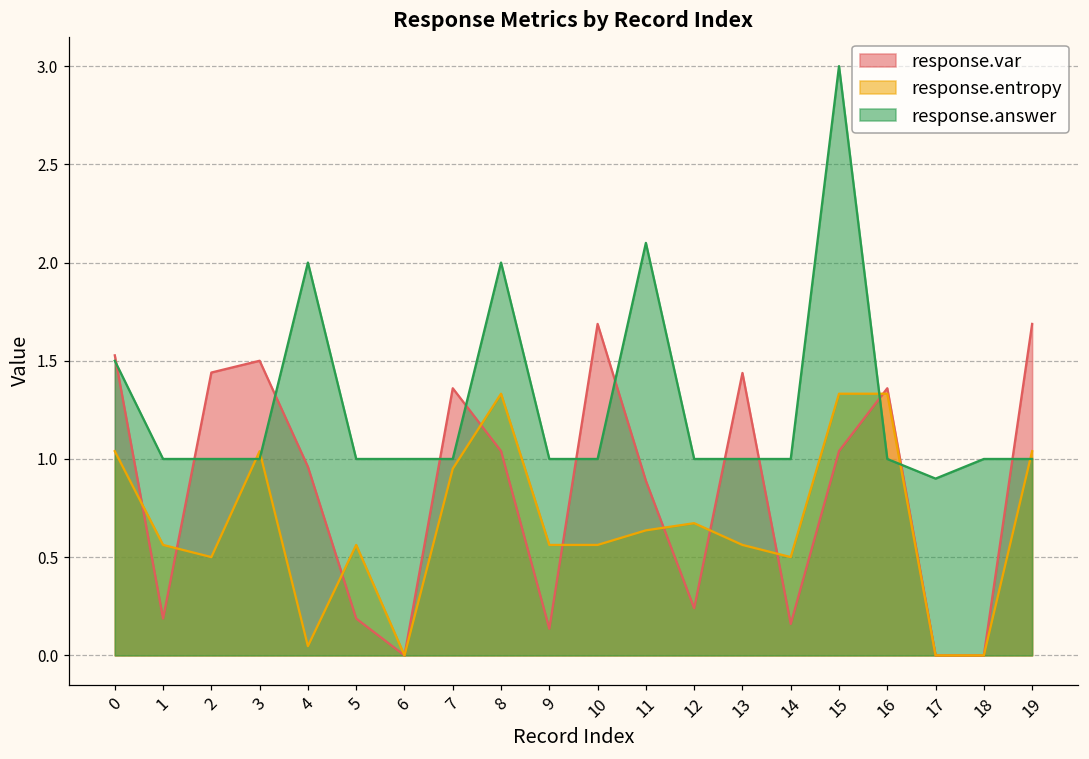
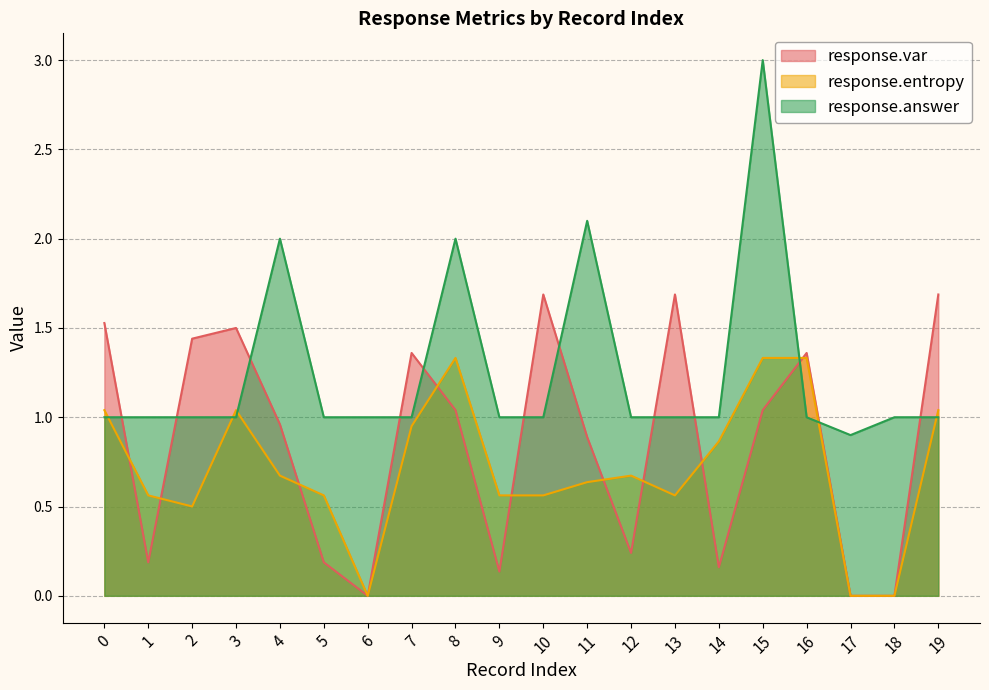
response.answer, 0: 1.5 -> 1.0
response.entropy, 4: 0.05 -> 0.67
response.var, 13: 1.44 -> 1.69
response.entropy, 14: 0.50 -> 0.86
